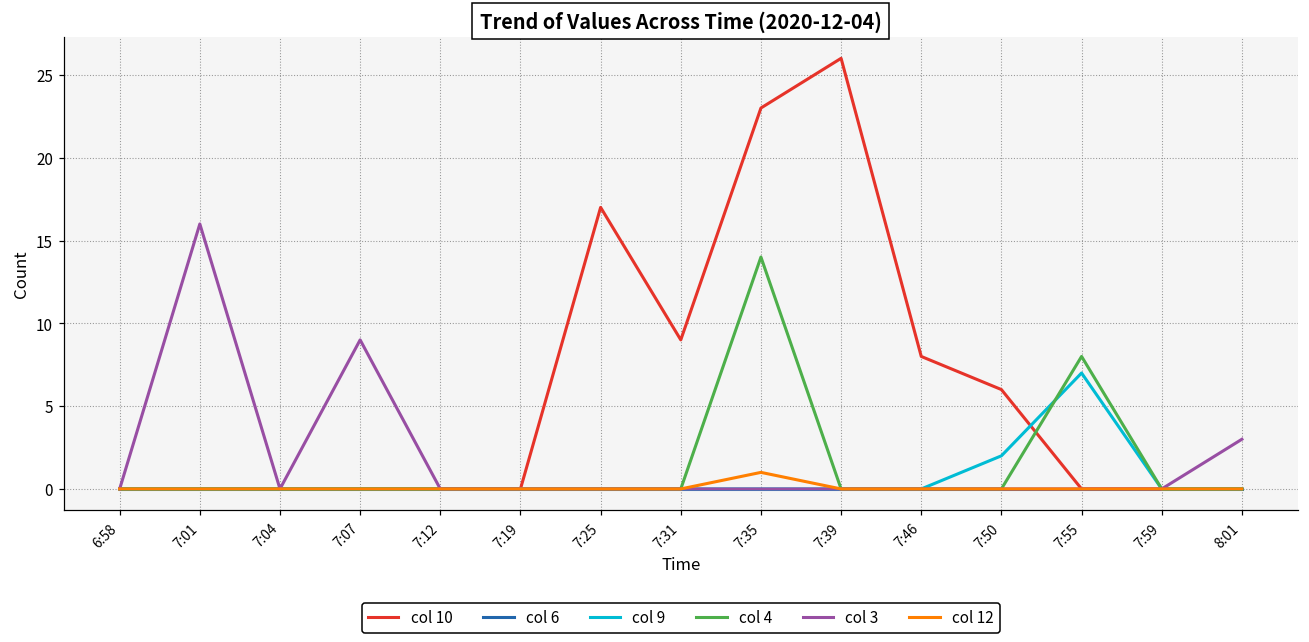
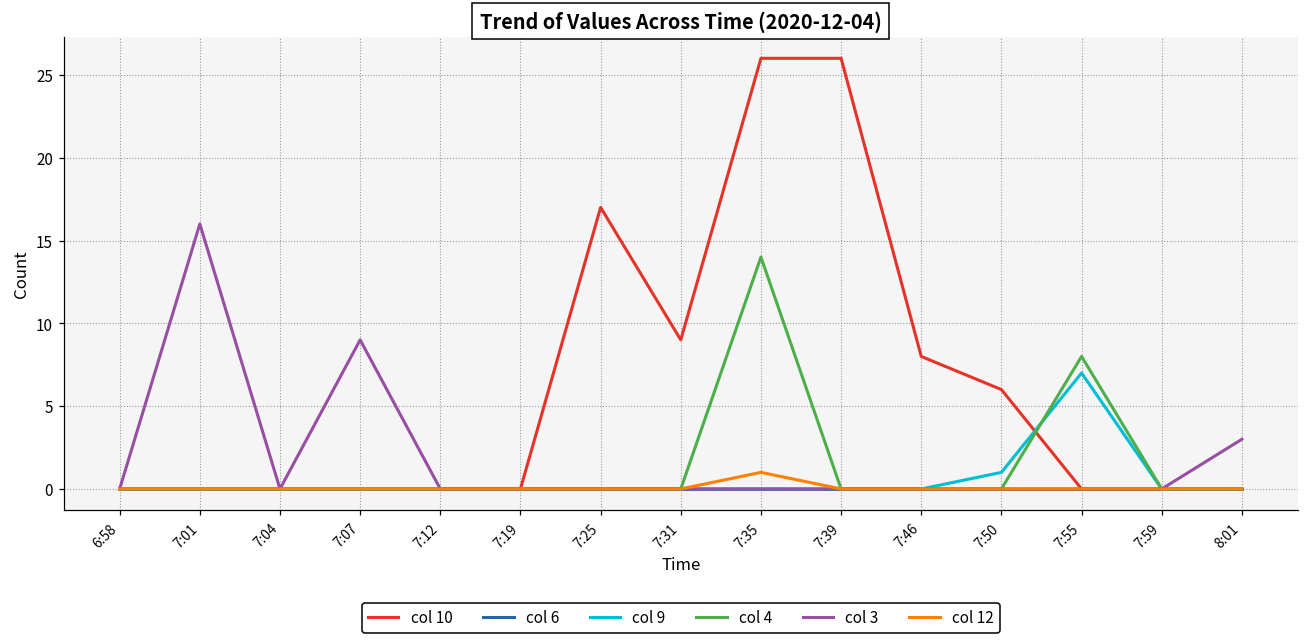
col 10, 7:35: 23 -> 26
col 9, 7:50: 2 -> 1
